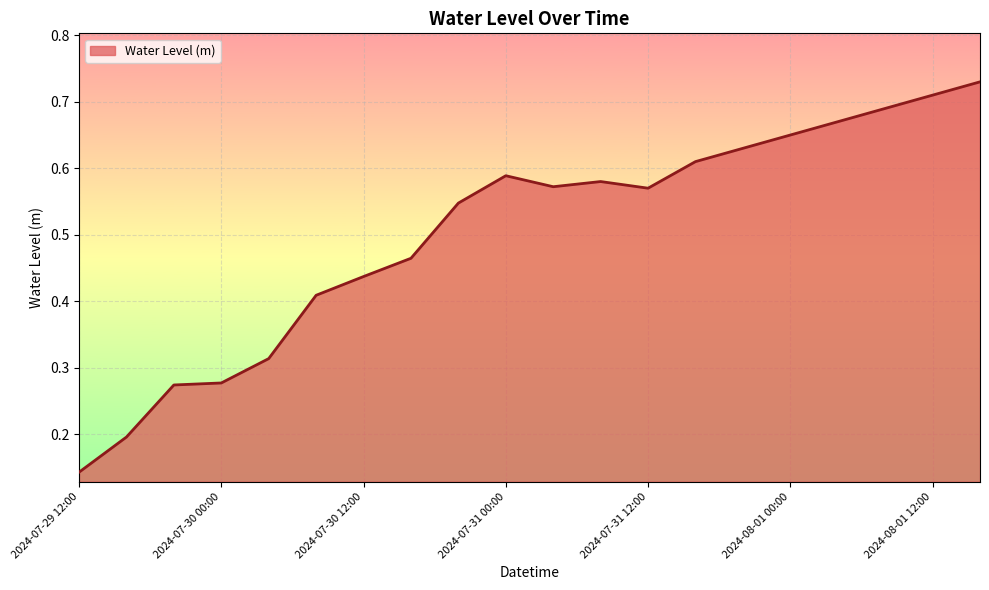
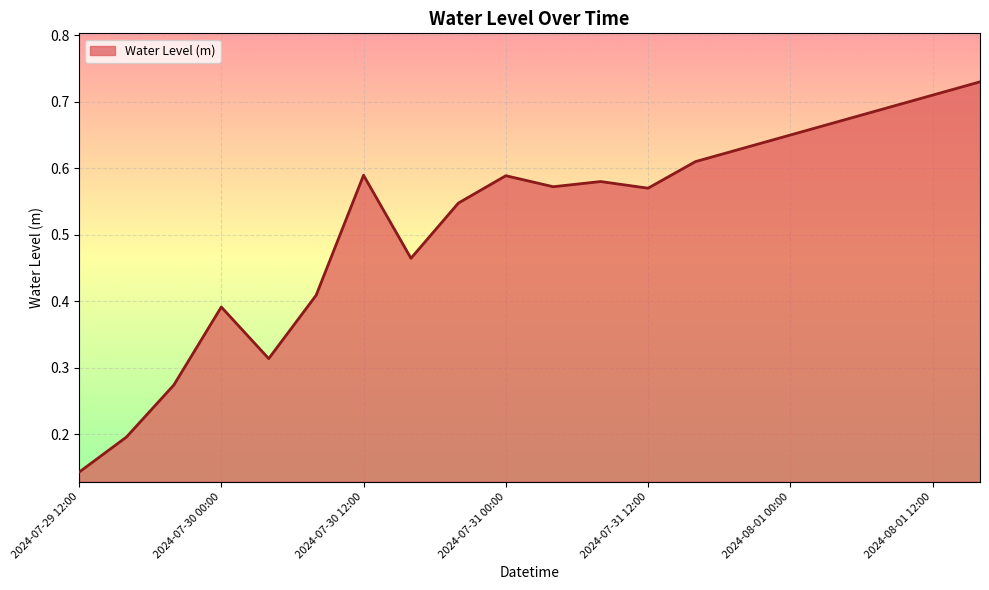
2024-07-30 00:00: 0.28 -> 0.39
2024-07-30 12:00: 0.44 -> 0.59
